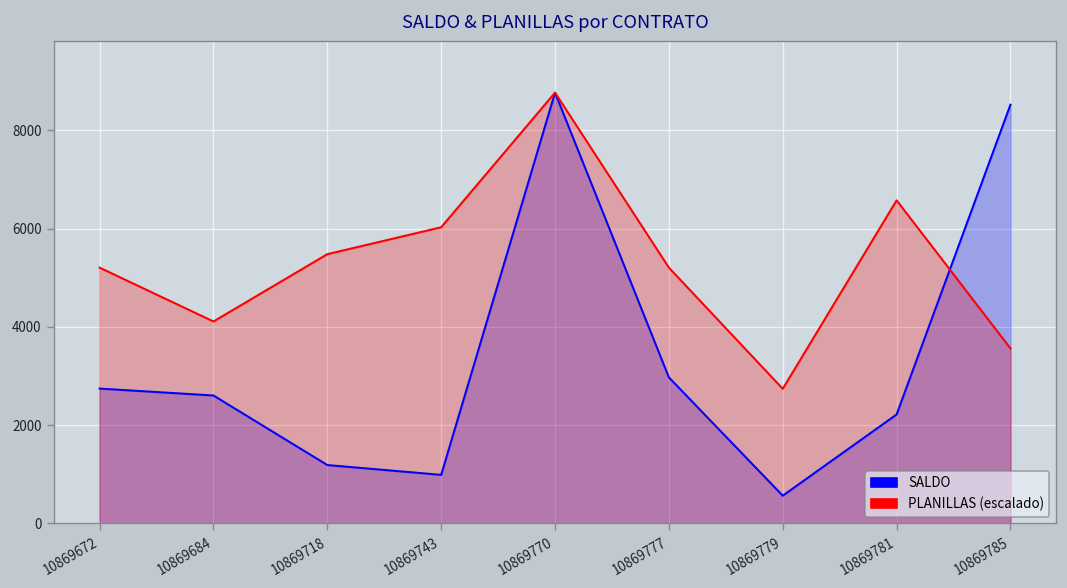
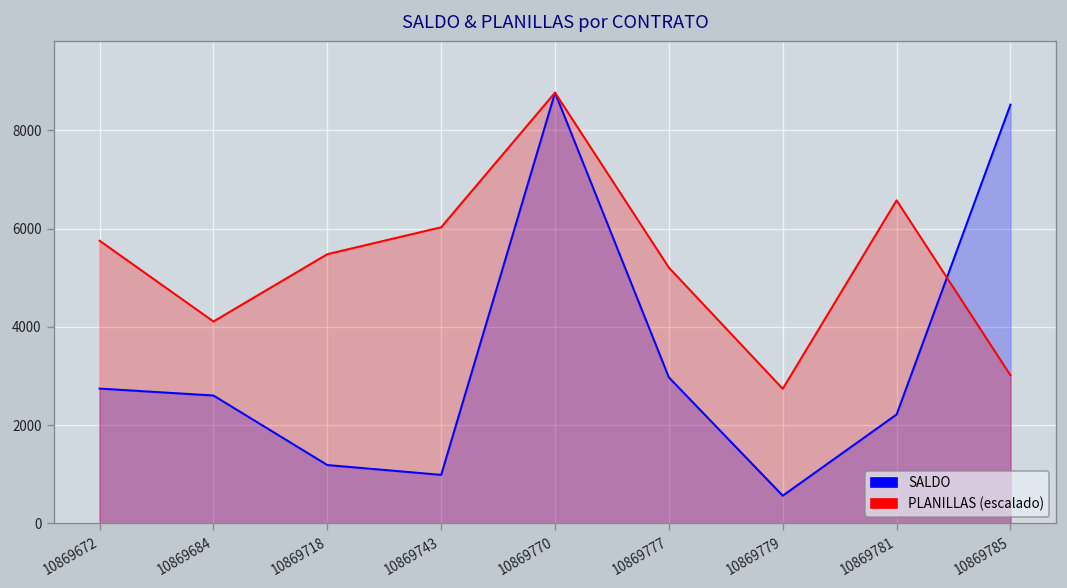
PLANILLAS (escalado), 10869672: 5200 -> 5800
PLANILLAS (escalado), 10869785: 3600 -> 3000
